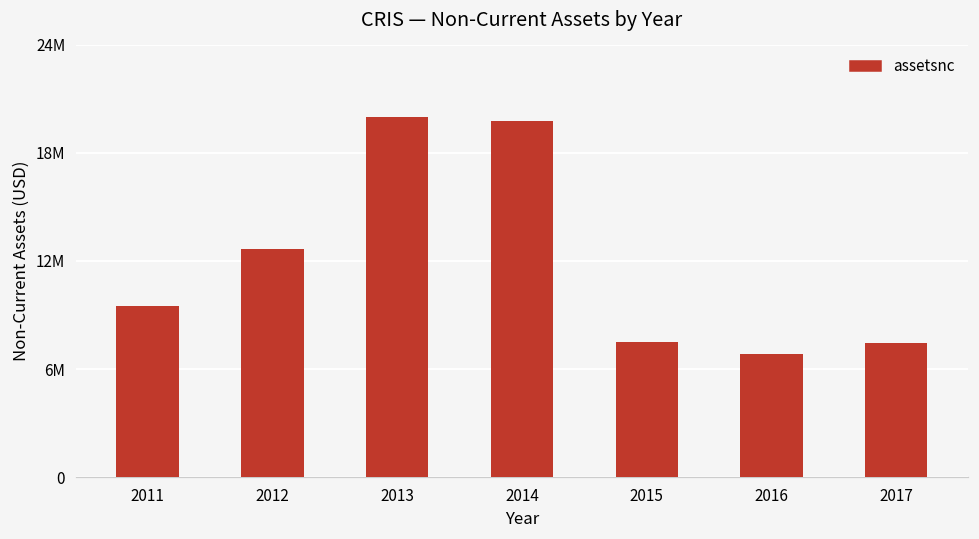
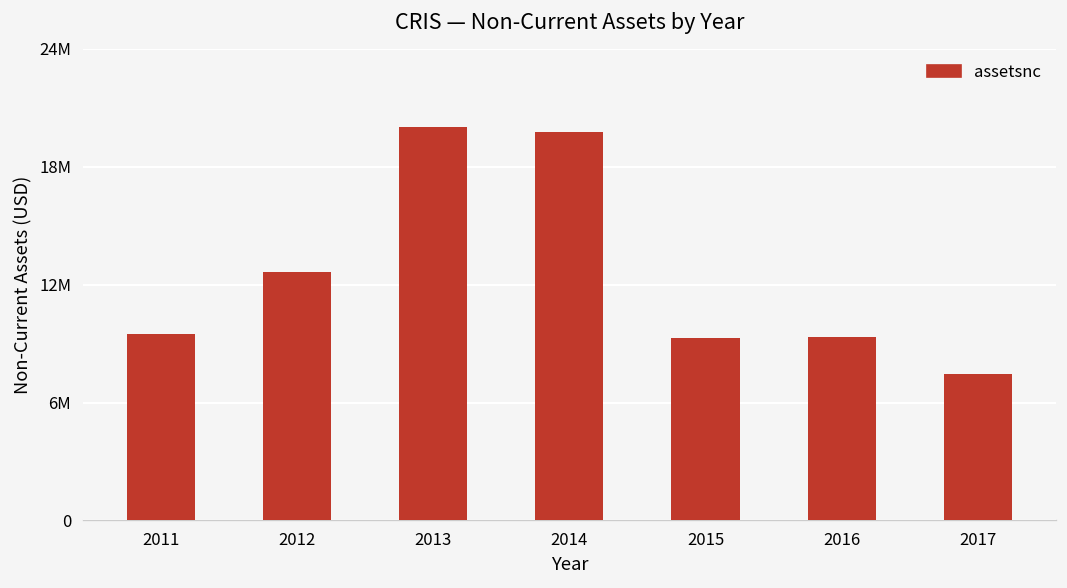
2015: 7700000 -> 9500000
2016: 7000000 -> 9600000
